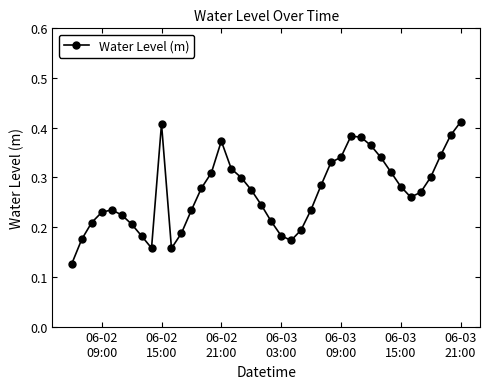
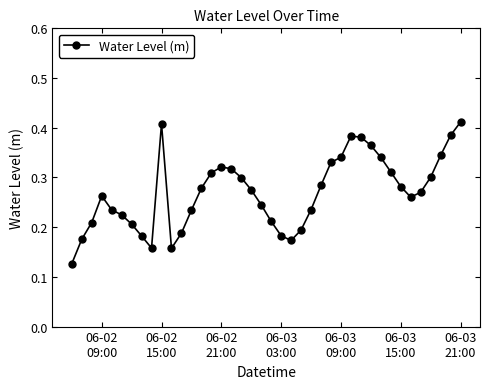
06-02 09:00: 0.23 -> 0.26
06-02 21:00: 0.37 -> 0.32
